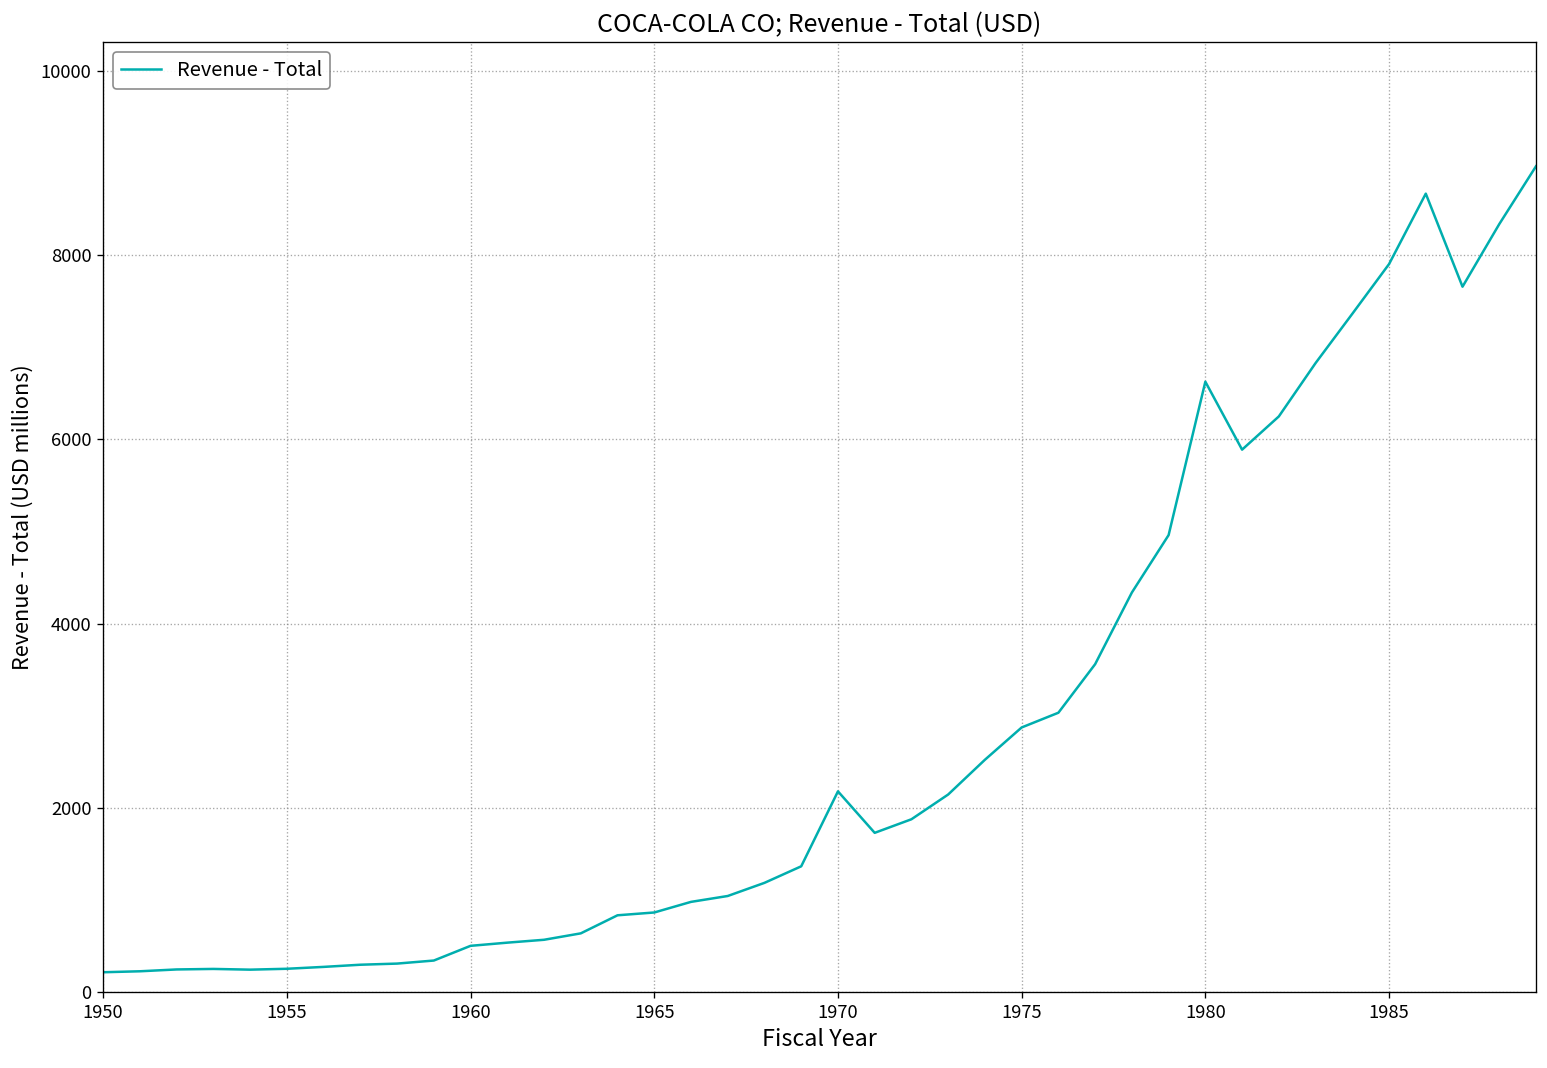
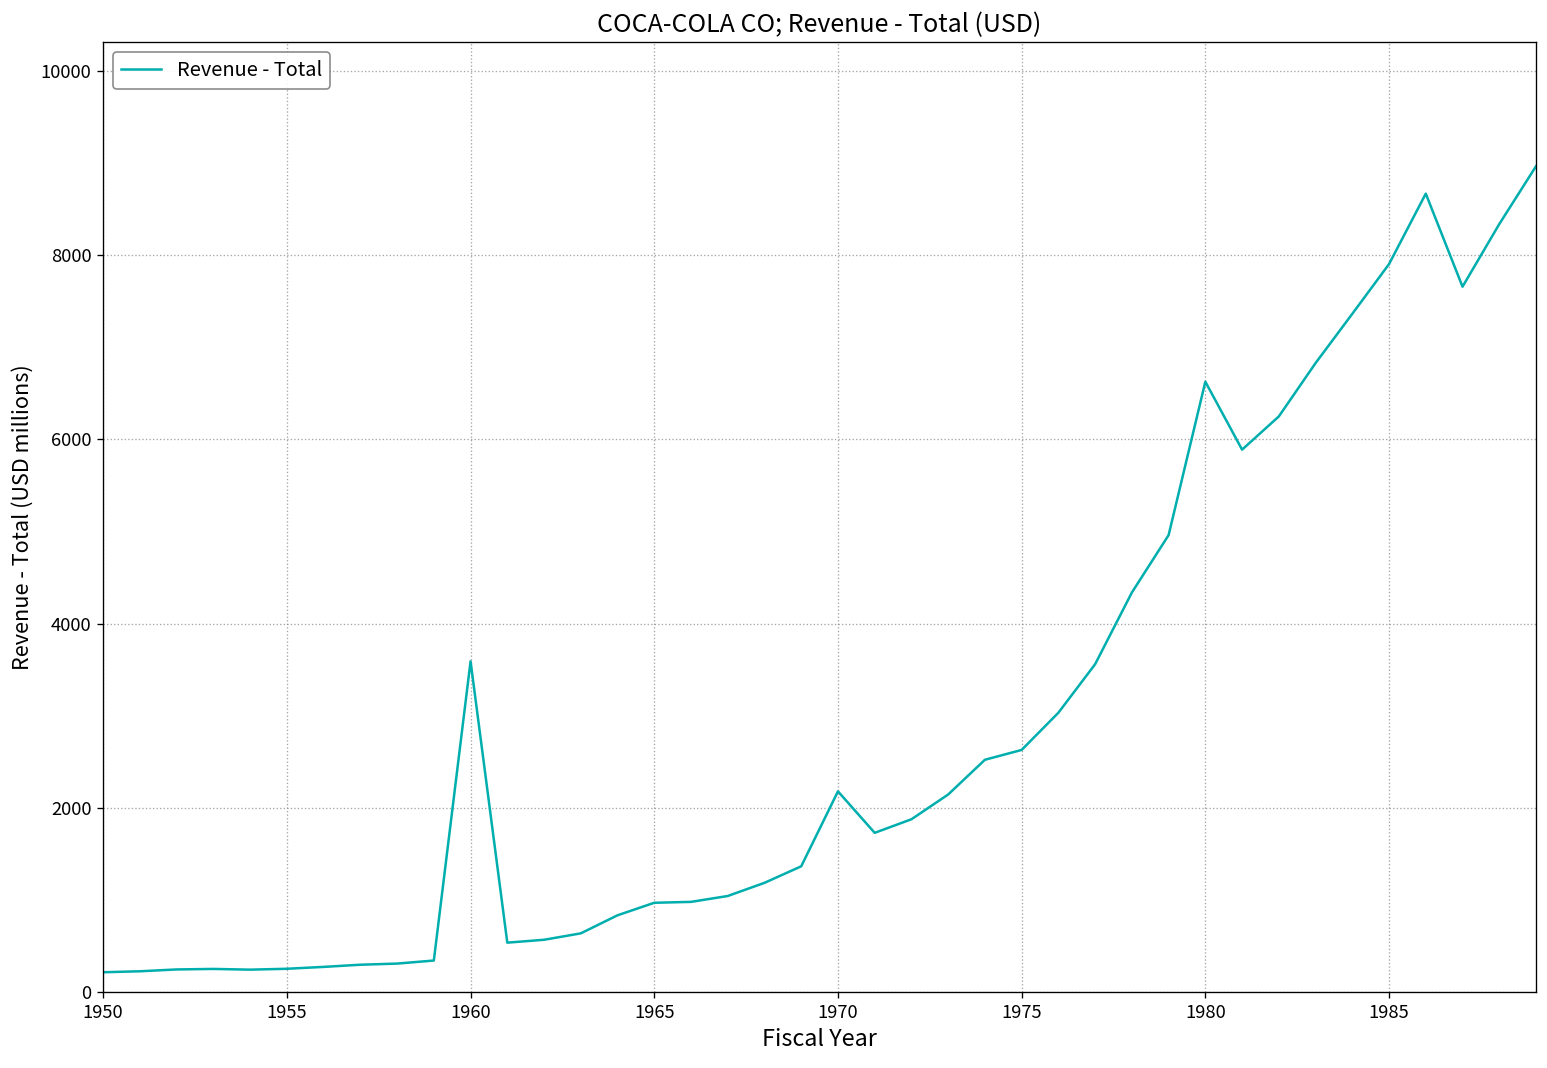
1960: 500 -> 3600
1965: 900 -> 1000
1975: 2900 -> 2600
